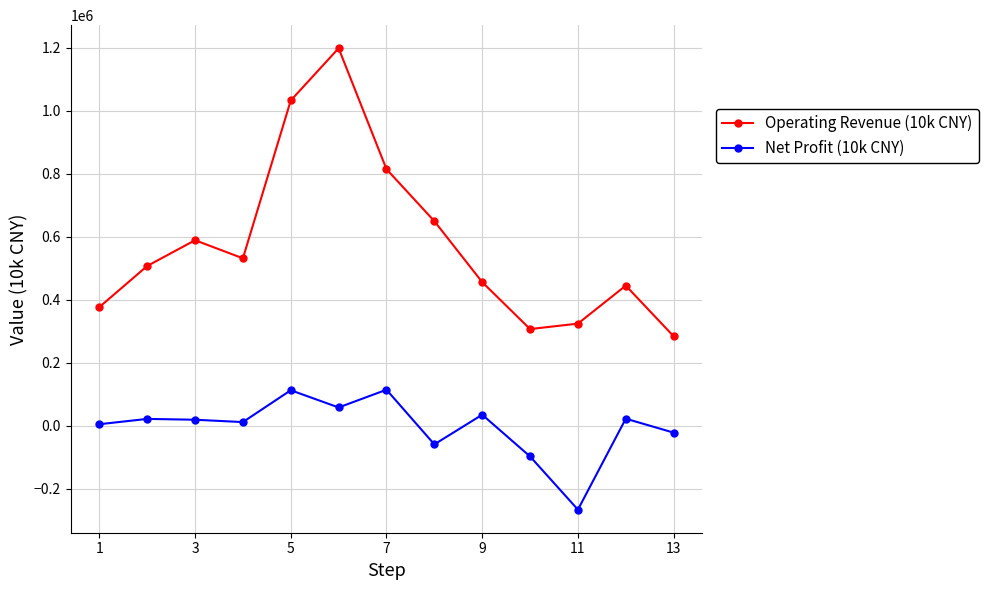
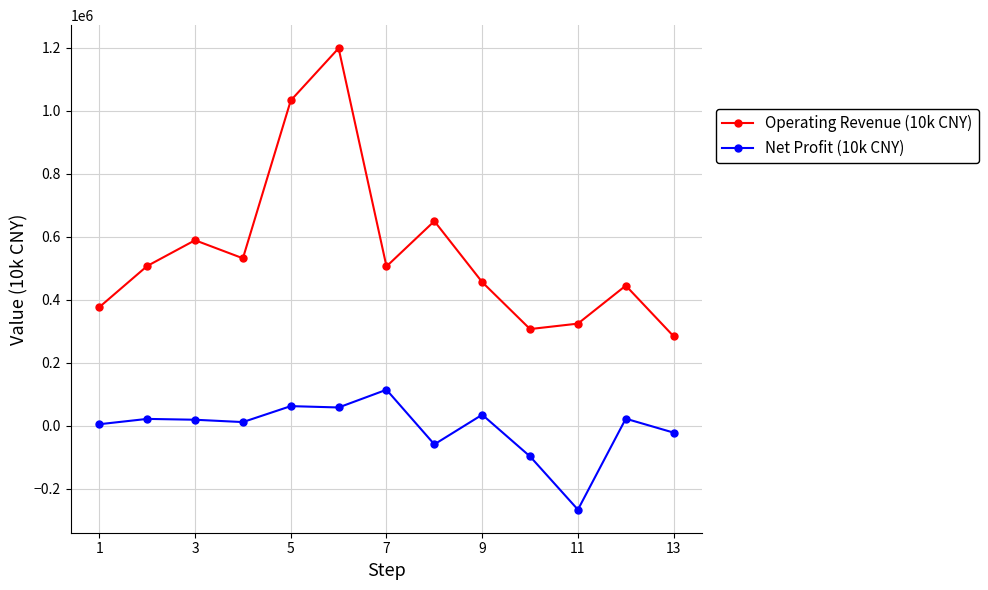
Net Profit (10k CNY), 5: 110000 -> 60000
Operating Revenue (10k CNY), 7: 810000 -> 510000
